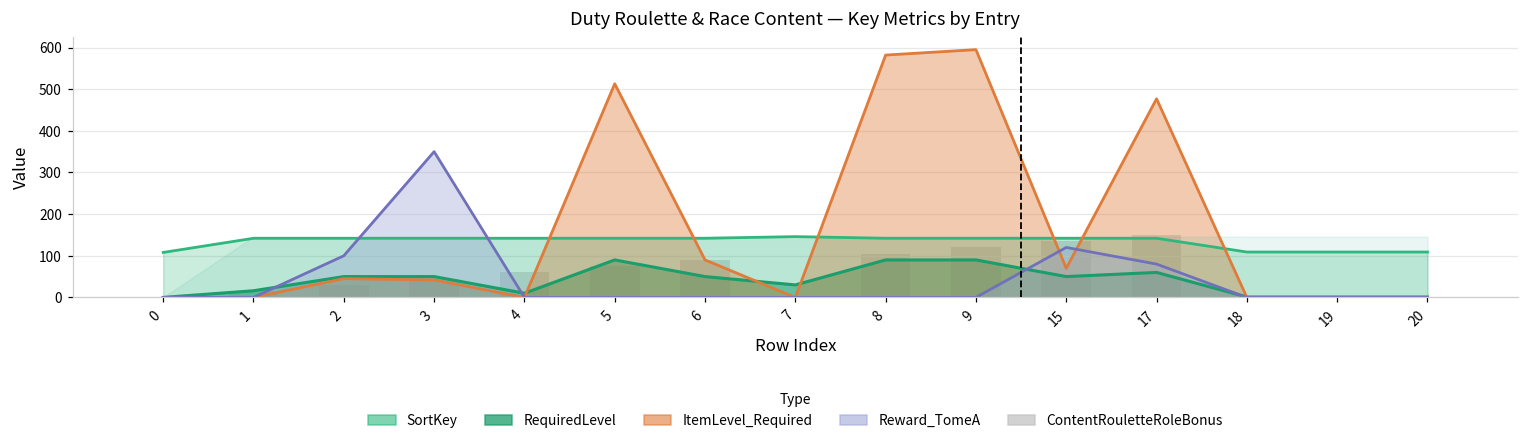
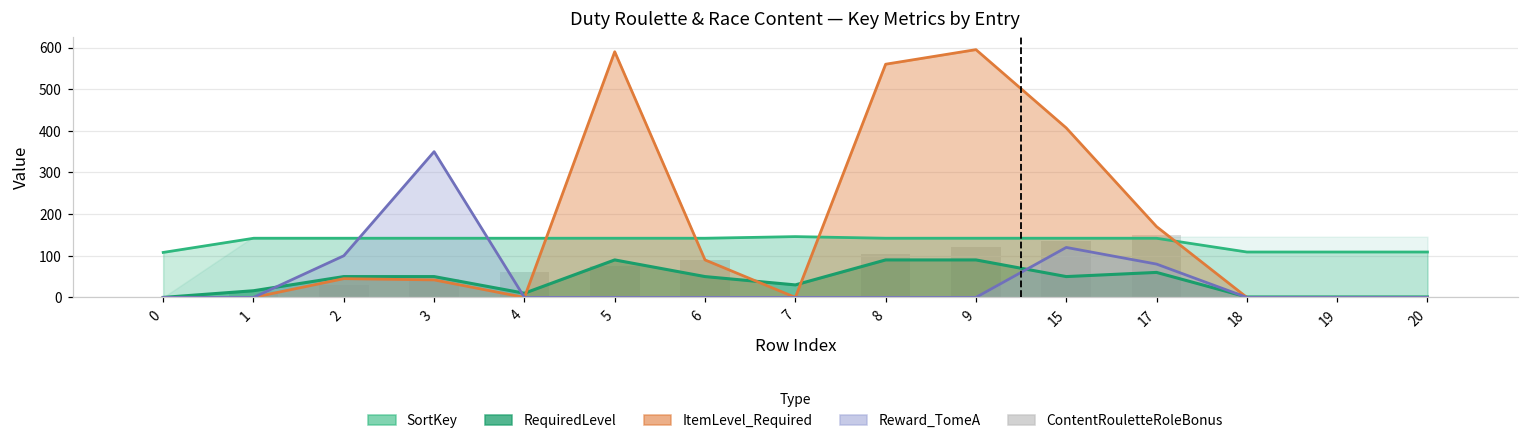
ItemLevel_Required, 5: 510 -> 590
ItemLevel_Required, 8: 580 -> 560
ItemLevel_Required, 15: 70 -> 410
ItemLevel_Required, 17: 480 -> 170
